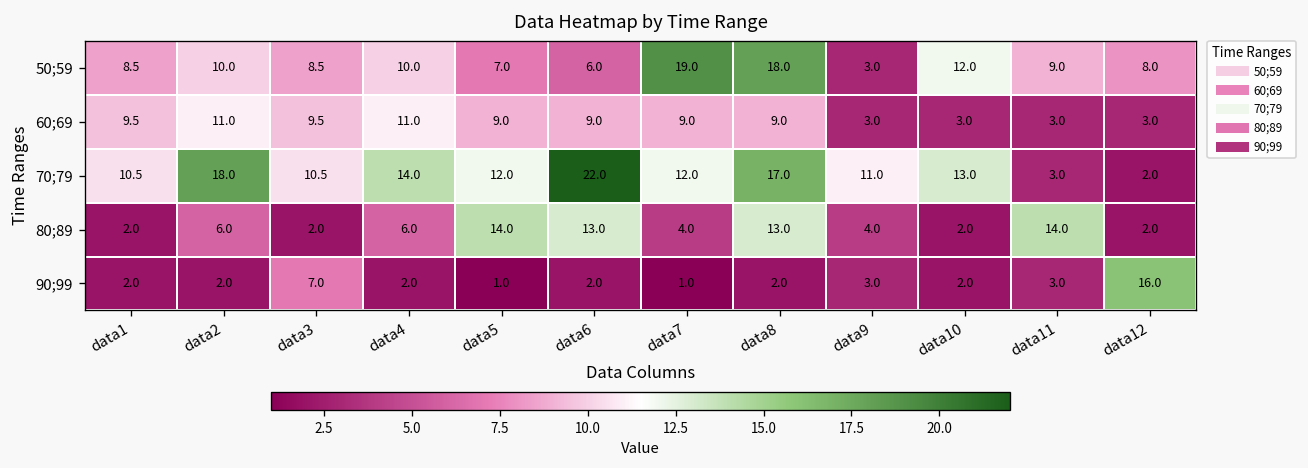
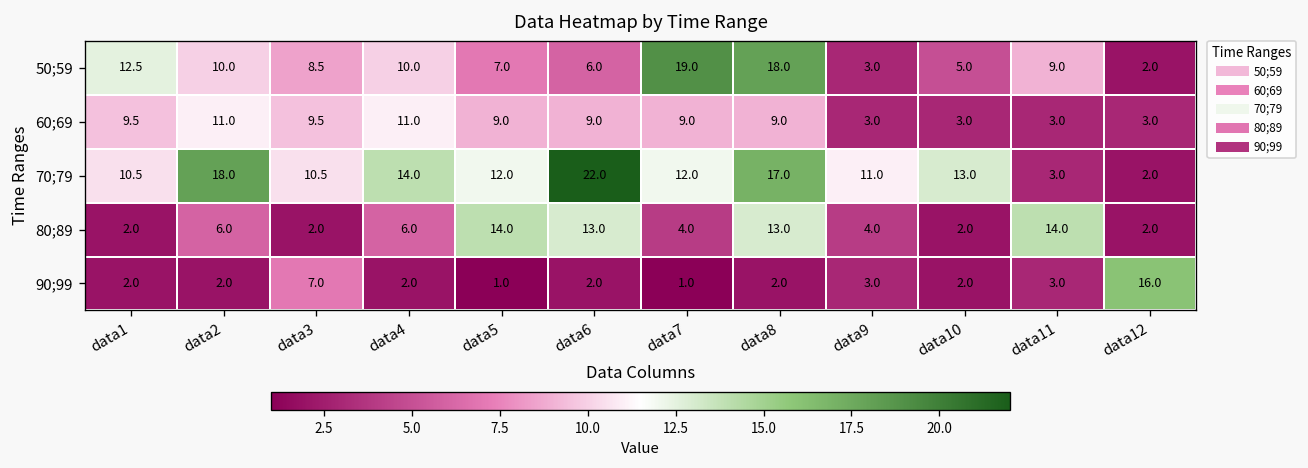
50;59, data1: 8.5 -> 12.5
50;59, data10: 12.0 -> 5.0
50;59, data12: 8.0 -> 2.0
